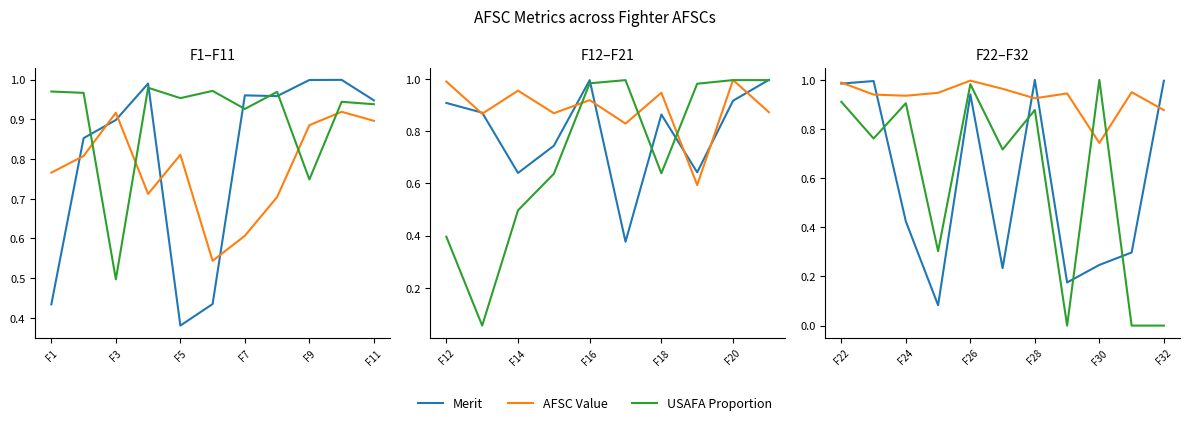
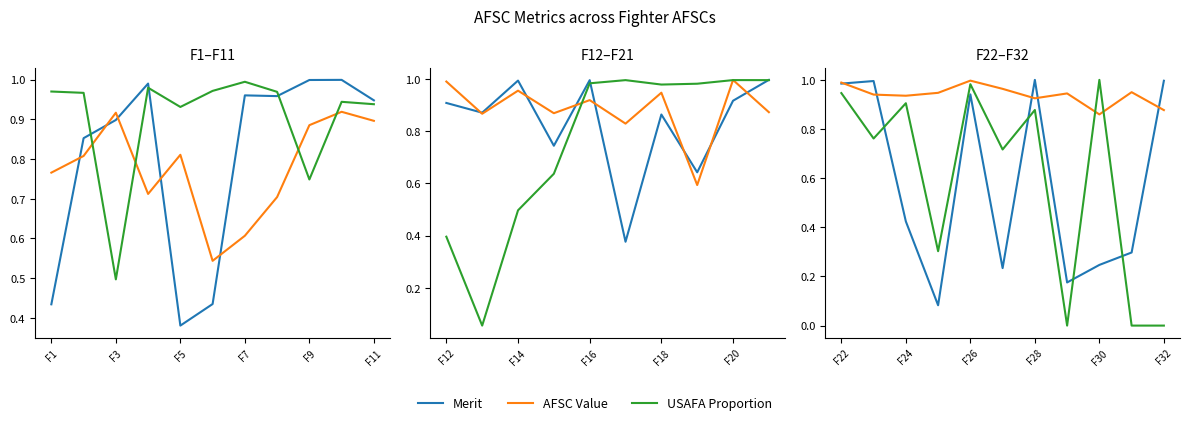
F1–F11, USAFA Proportion, F5: 0.95 -> 0.93
F1–F11, USAFA Proportion, F7: 0.93 -> 0.99
F12–F21, Merit, F14: 0.64 -> 0.99
F12–F21, USAFA Proportion, F18: 0.64 -> 0.98
F22–F32, USAFA Proportion, F22: 0.91 -> 0.95
F22–F32, AFSC Value, F30: 0.74 -> 0.86
